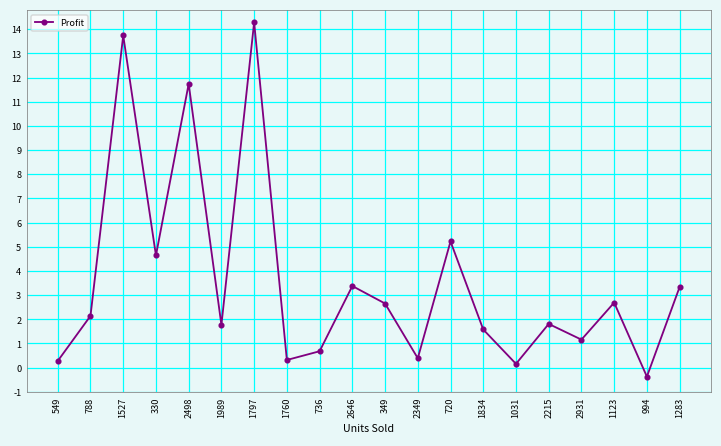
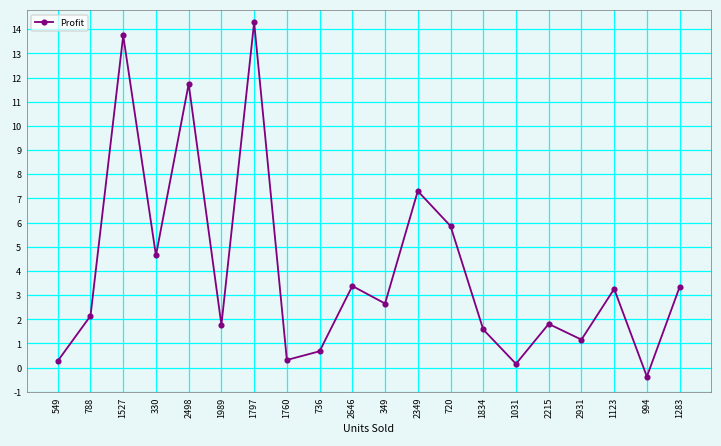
2349: 0.4 -> 7.3
720: 5.2 -> 5.9
1123: 2.7 -> 3.3
